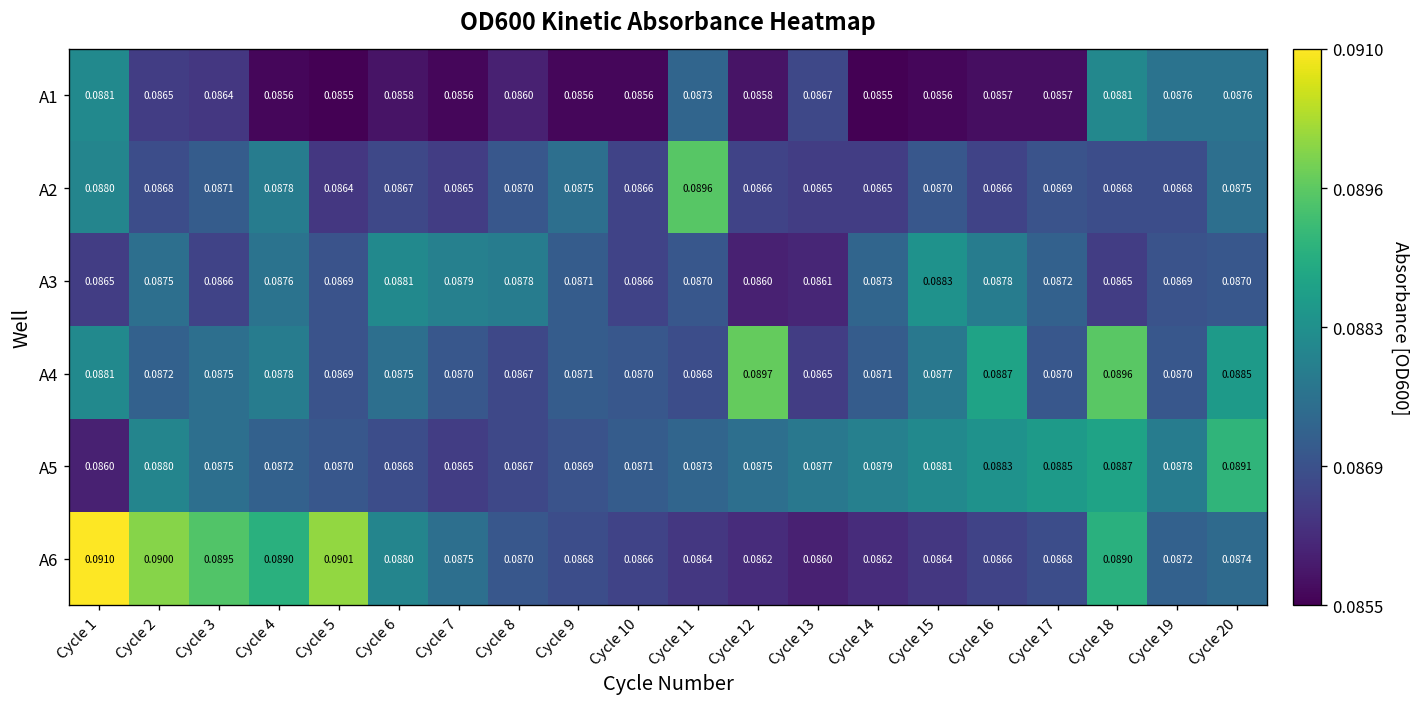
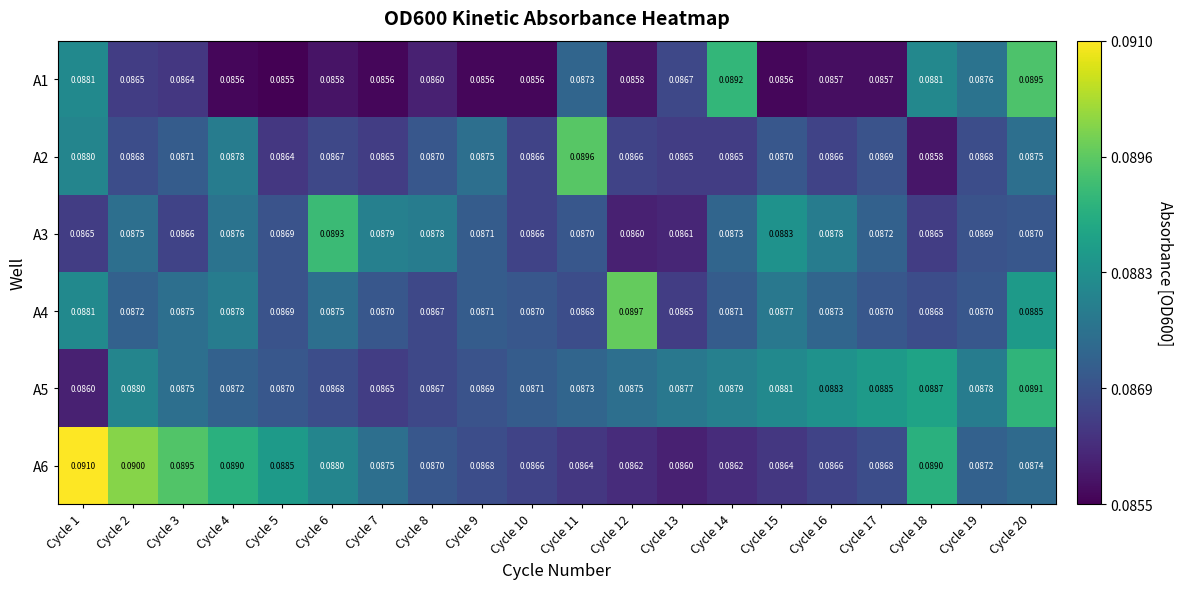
A1, Cycle 14: 0.0855 -> 0.0892
A1, Cycle 20: 0.0876 -> 0.0895
A2, Cycle 18: 0.0868 -> 0.0858
A3, Cycle 6: 0.0881 -> 0.0893
A4, Cycle 16: 0.0887 -> 0.0873
A4, Cycle 18: 0.0896 -> 0.0868
A6, Cycle 5: 0.0901 -> 0.0885
